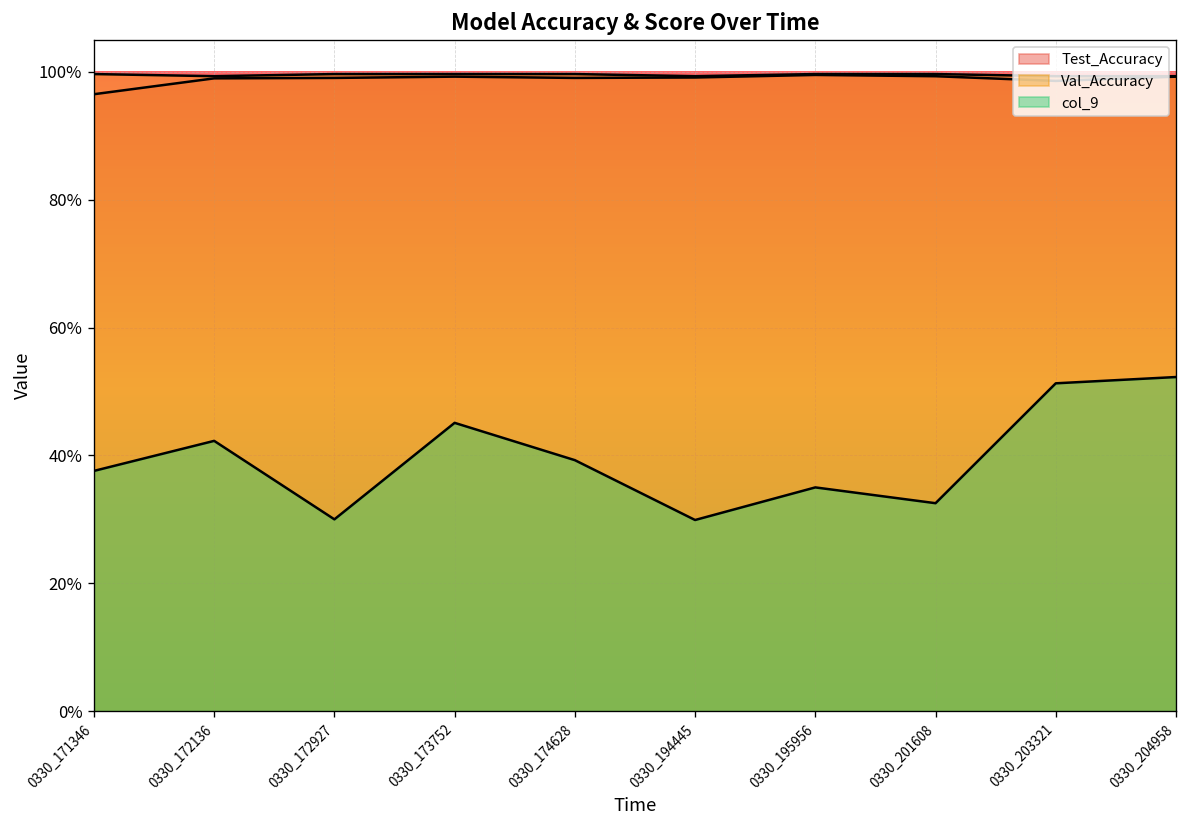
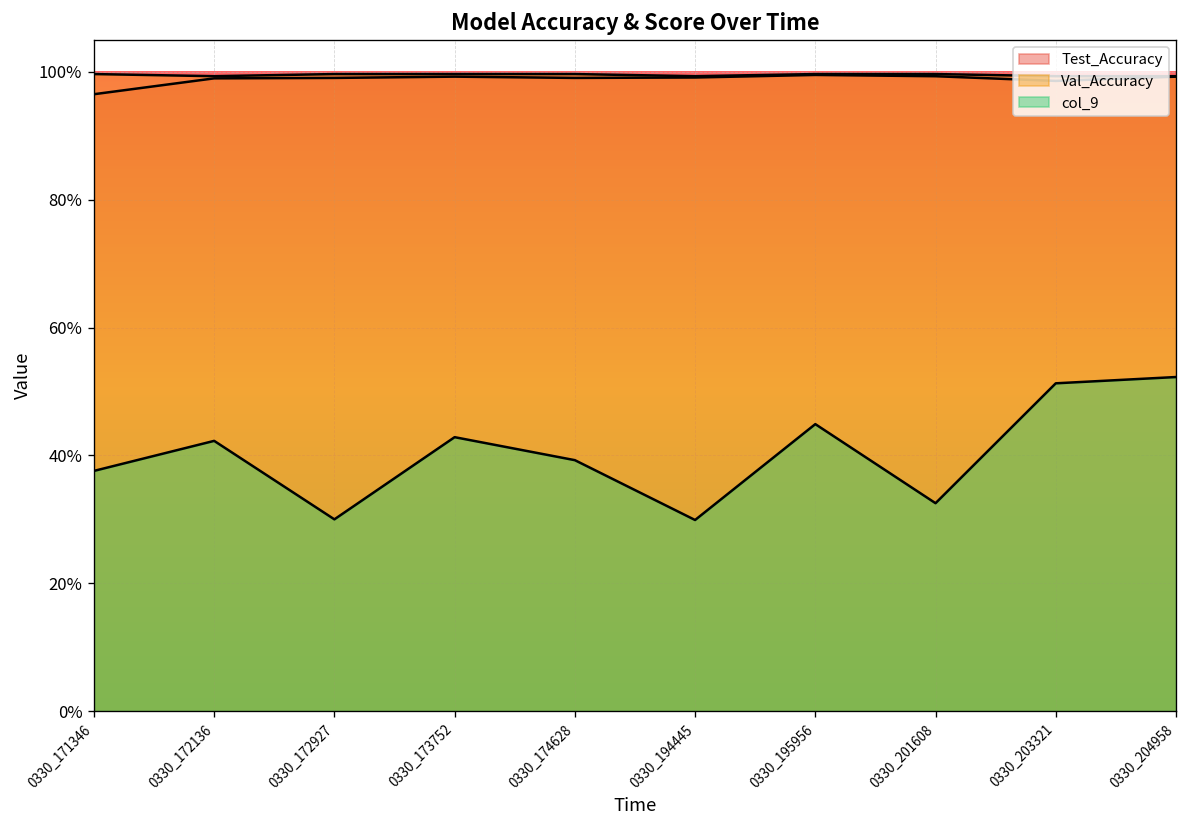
col_9, 0330_173752: 45% -> 43%
col_9, 0330_195956: 35% -> 45%
